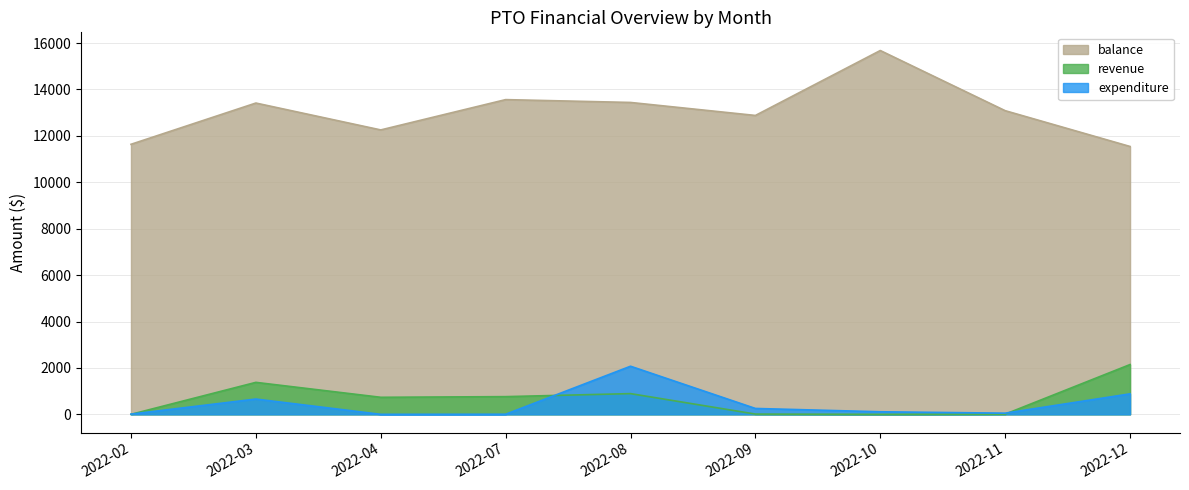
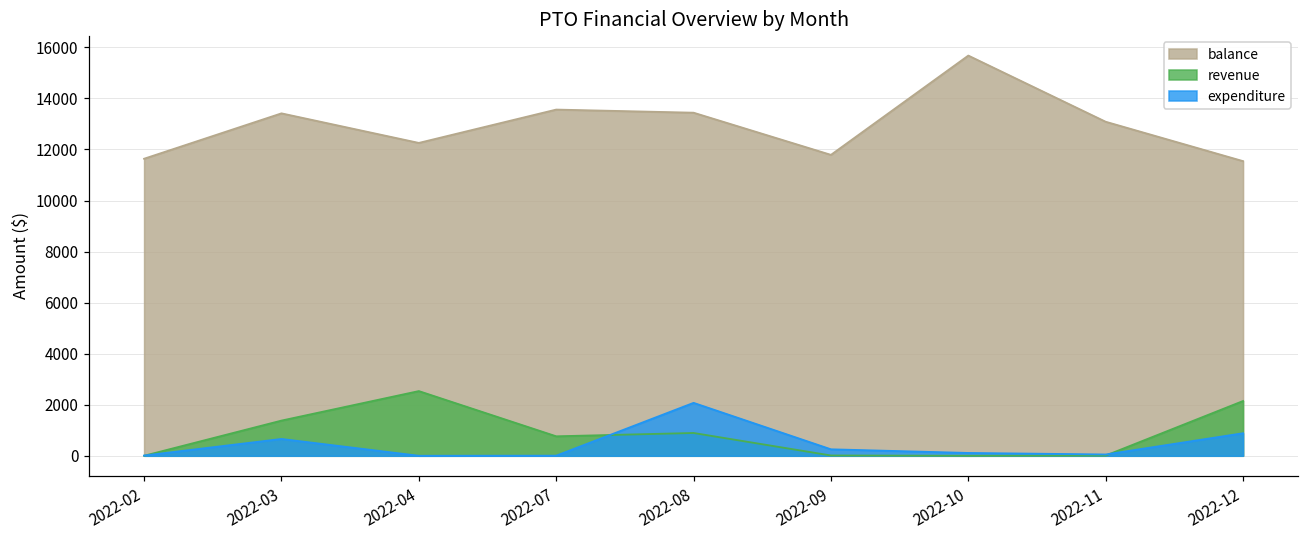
revenue, 2022-04: 700 -> 2500
balance, 2022-09: 12900 -> 11800
